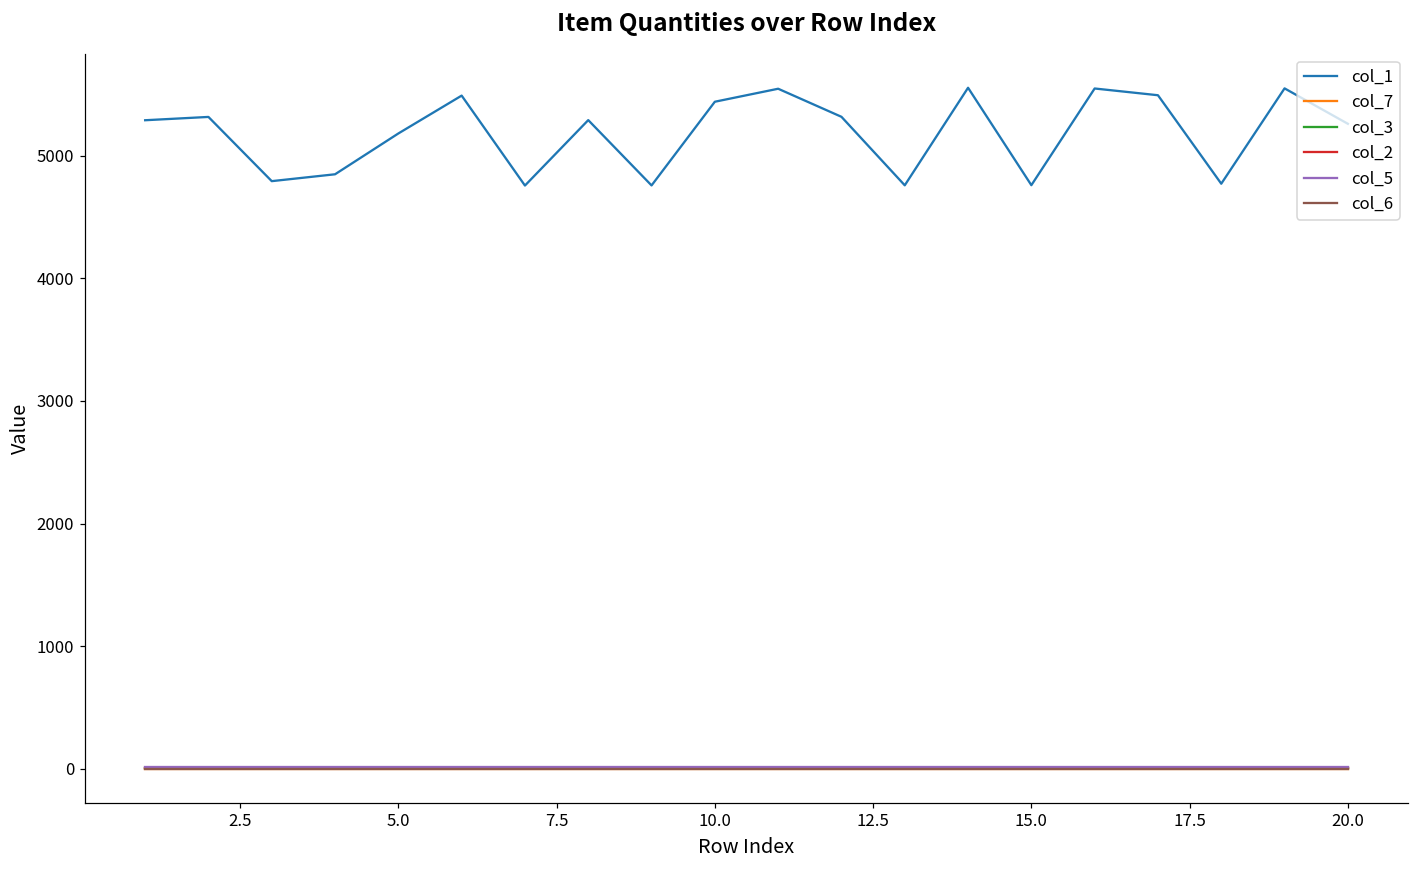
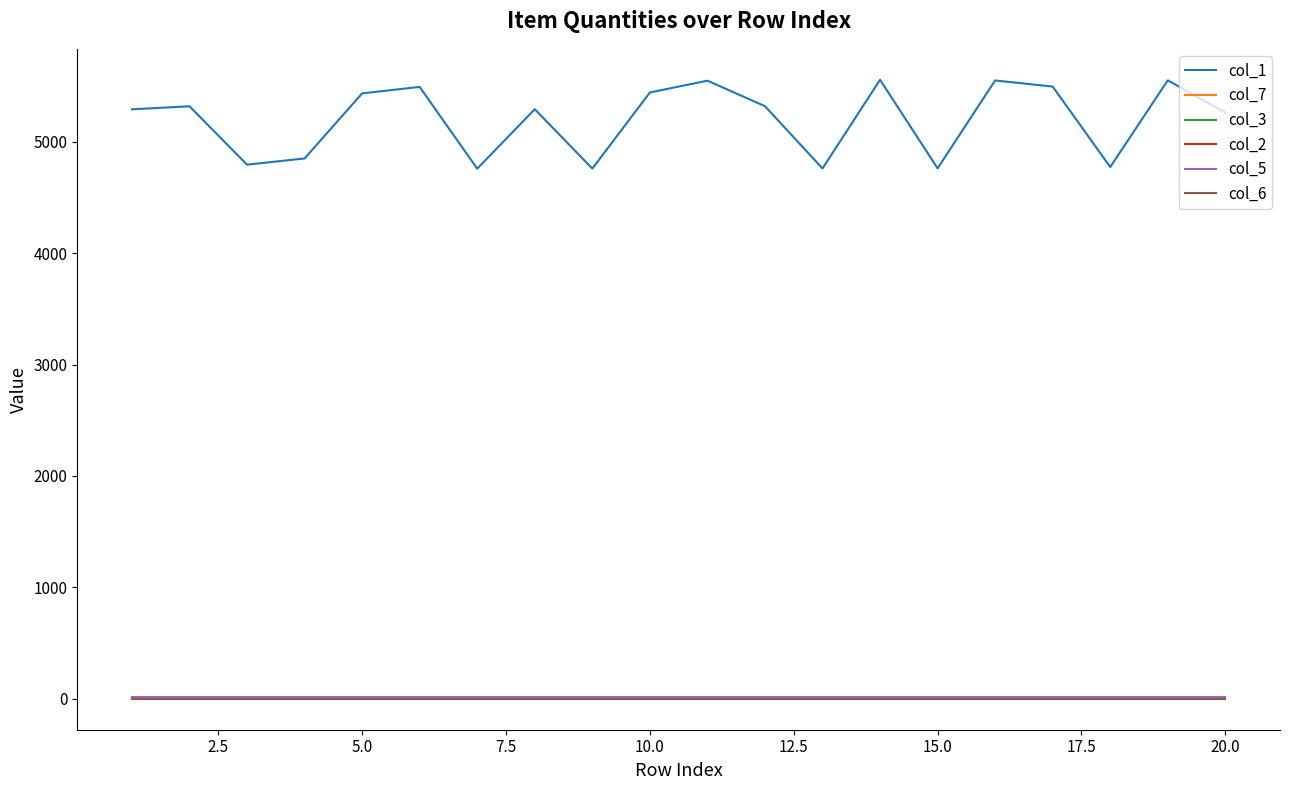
col_1, 5.0: 5180 -> 5430
